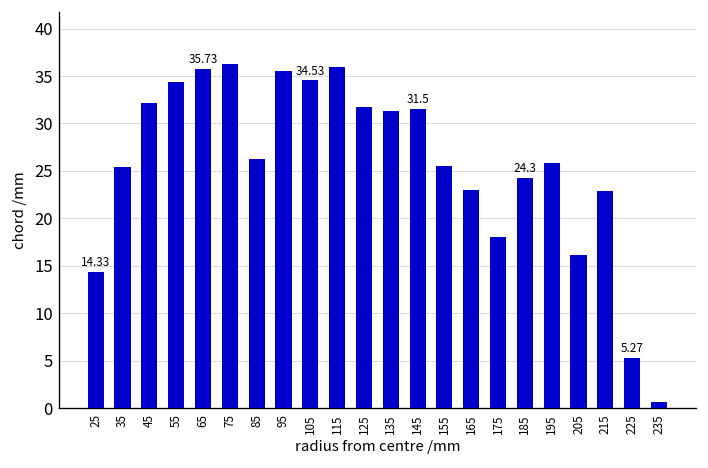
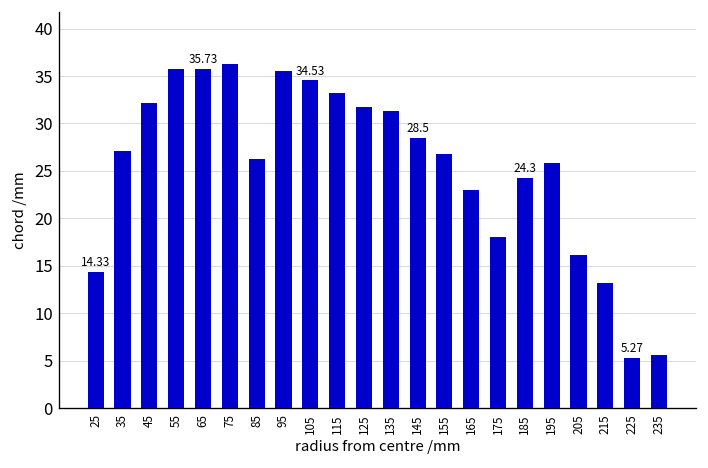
35: 25 -> 27
55: 34 -> 36
115: 36 -> 33
145: 31.5 -> 28.5
155: 26 -> 27
215: 23 -> 13
235: 1 -> 6
